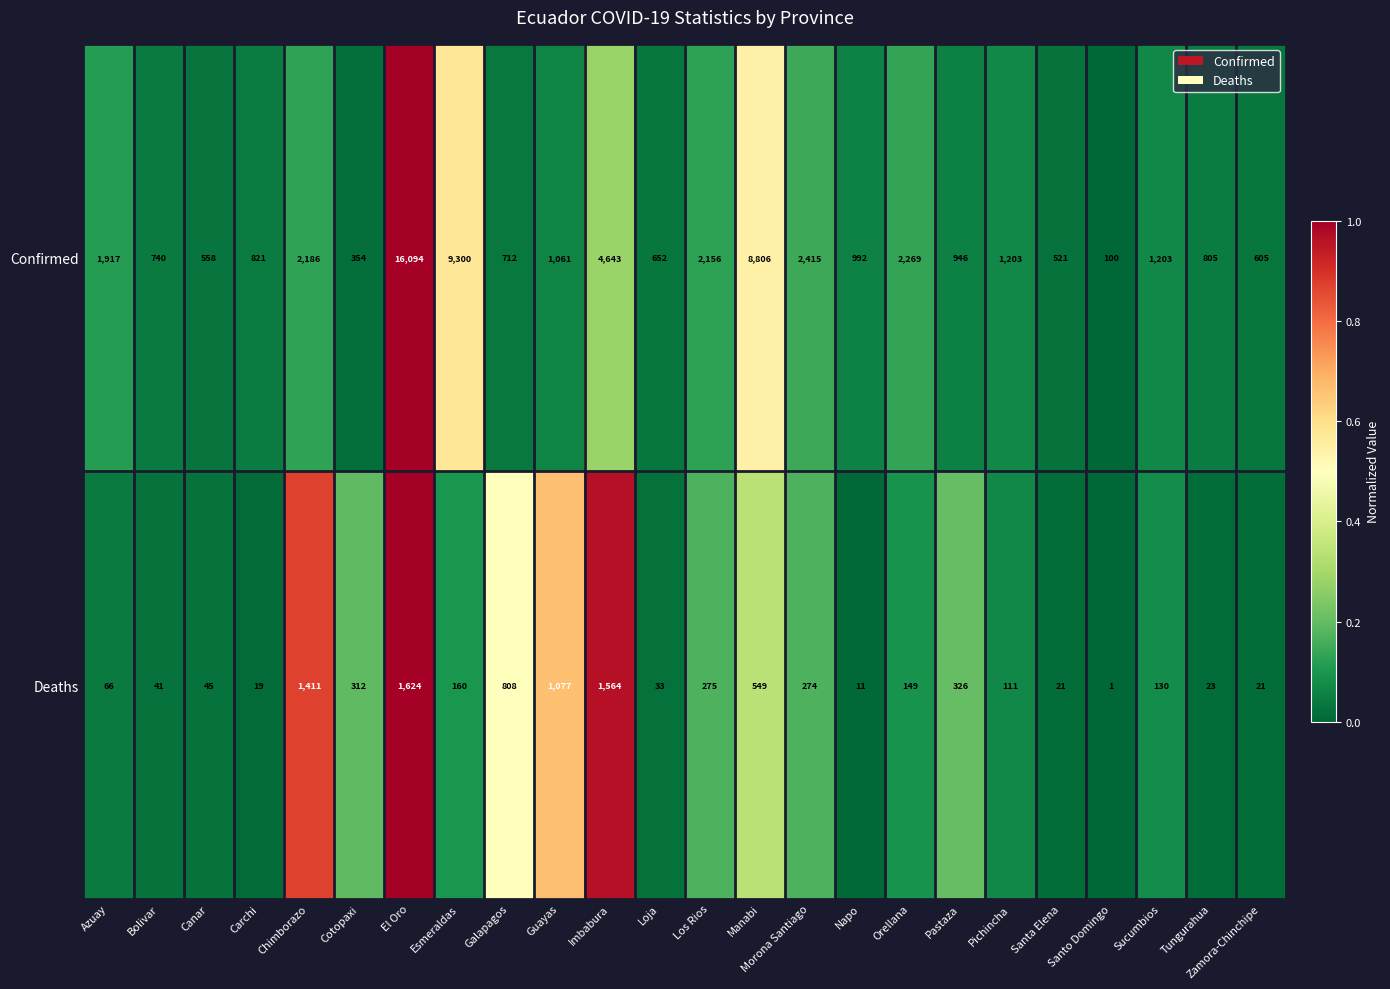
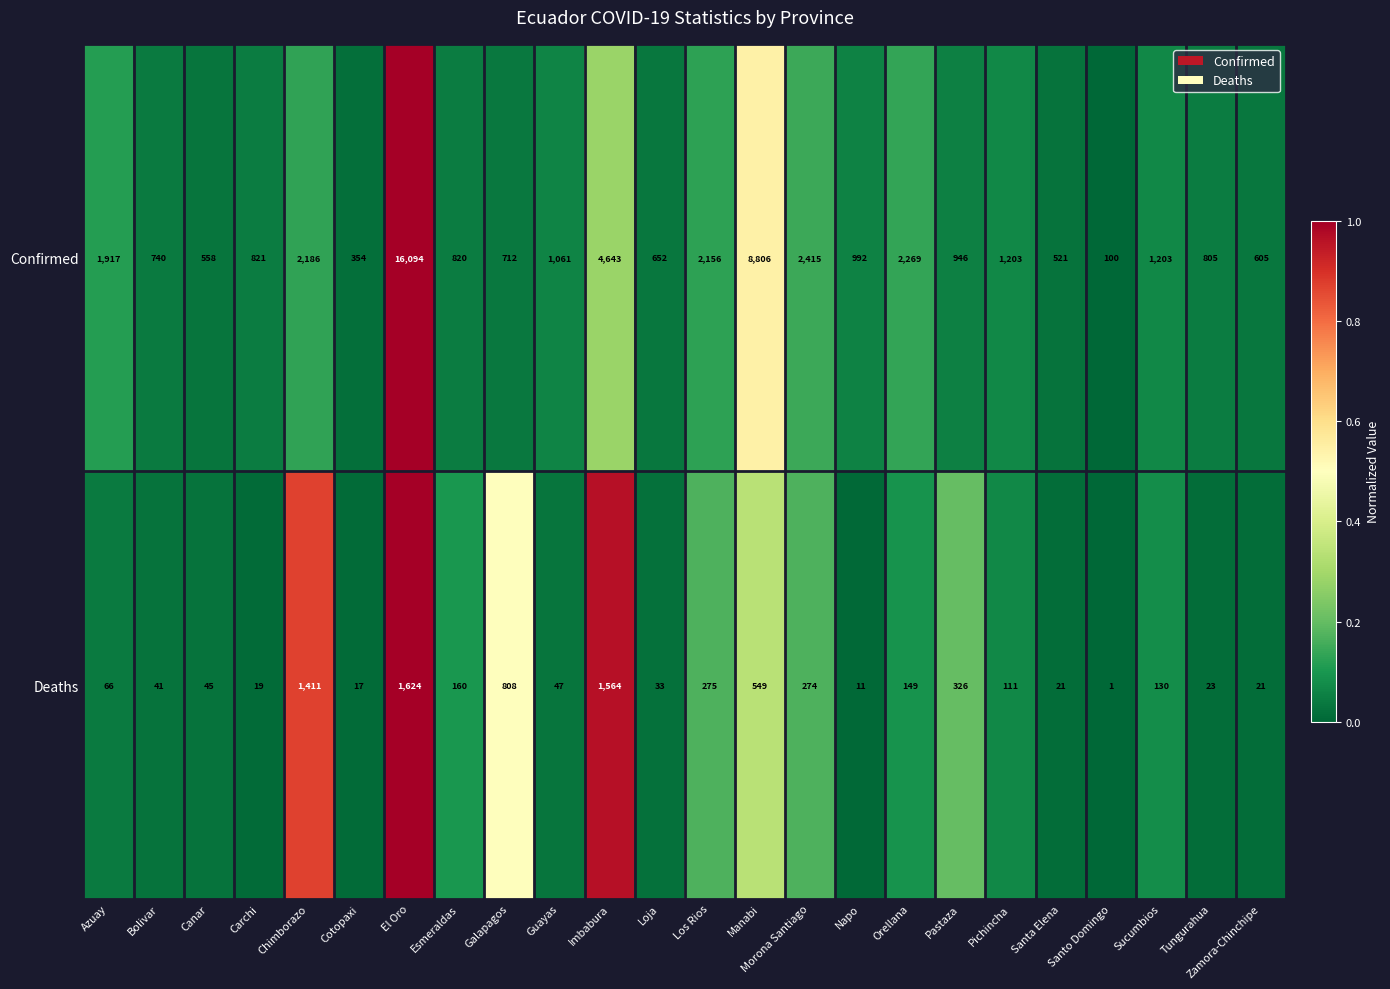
Confirmed, Esmeraldas: 9,300 -> 820
Deaths, Cotopaxi: 312 -> 17
Deaths, Guayas: 1,077 -> 47
